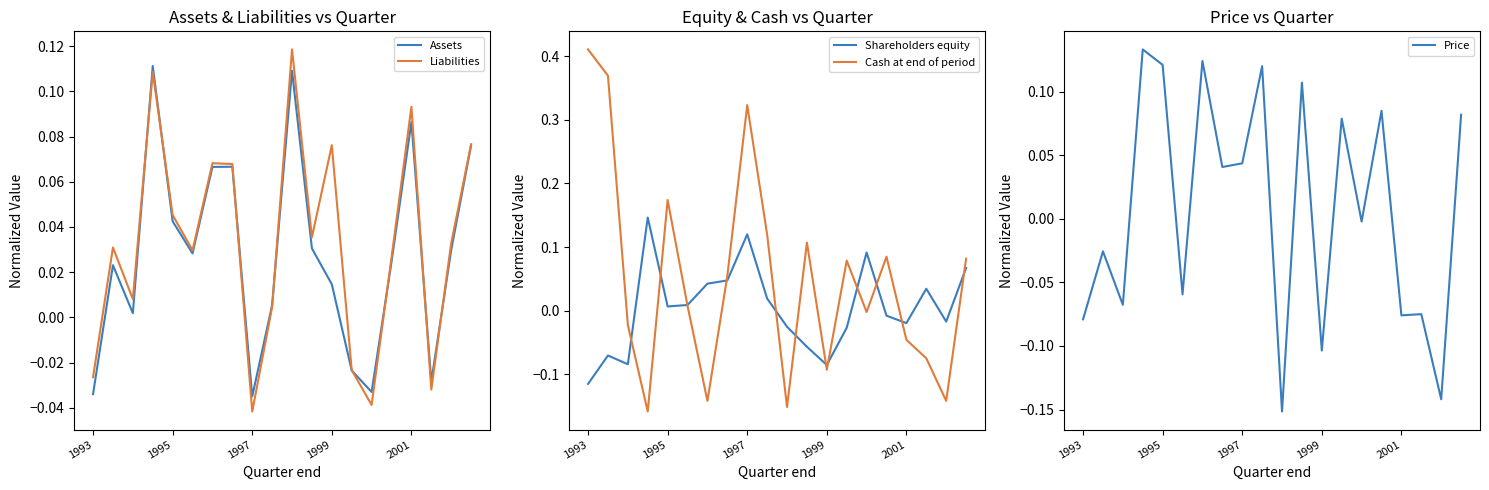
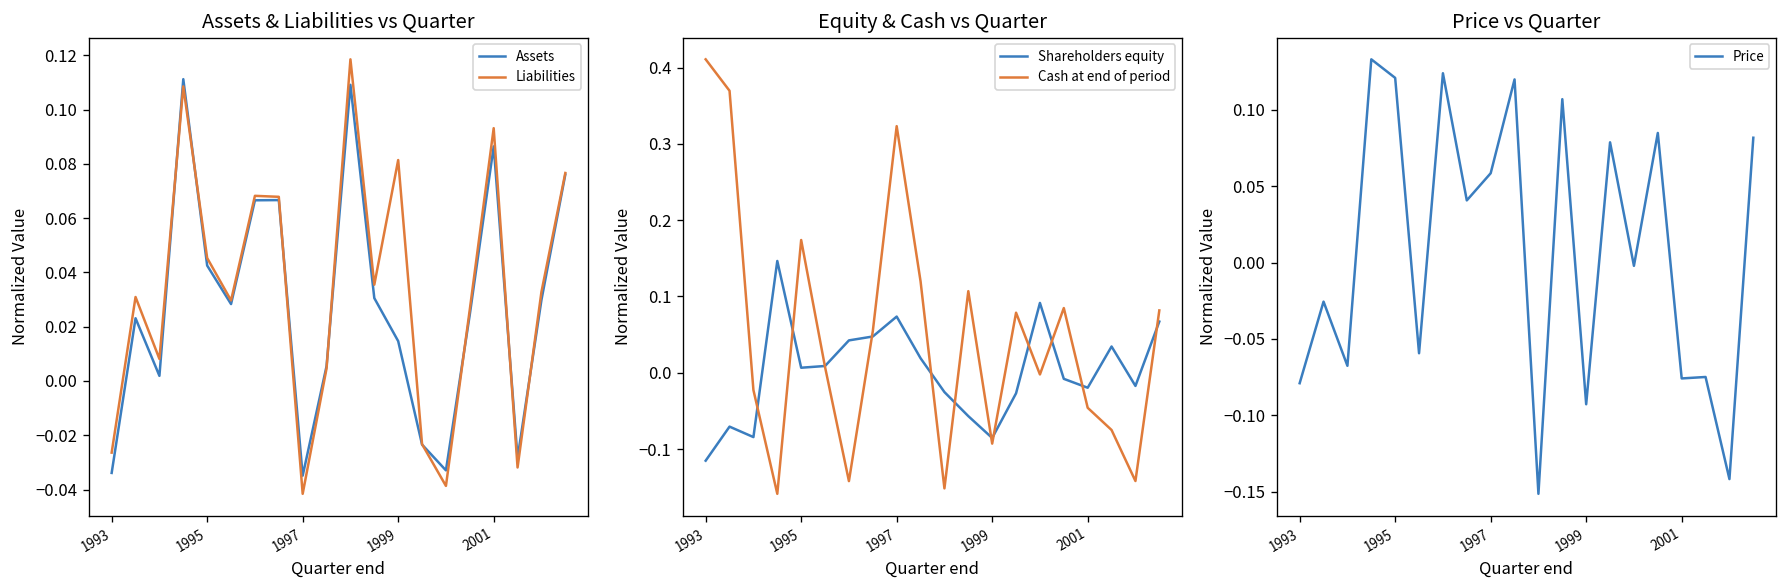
Assets & Liabilities vs Quarter, Liabilities, 1999: 0.076 -> 0.081
Equity & Cash vs Quarter, Shareholders equity, 1997: 0.12 -> 0.07
Price vs Quarter, 1997: 0.044 -> 0.058
Price vs Quarter, 1999: -0.104 -> -0.093
